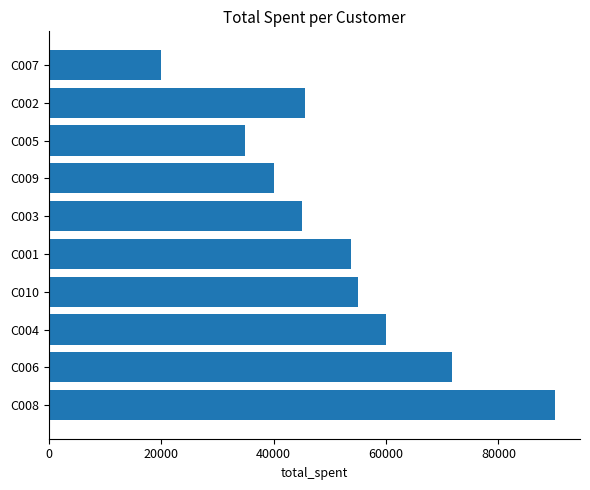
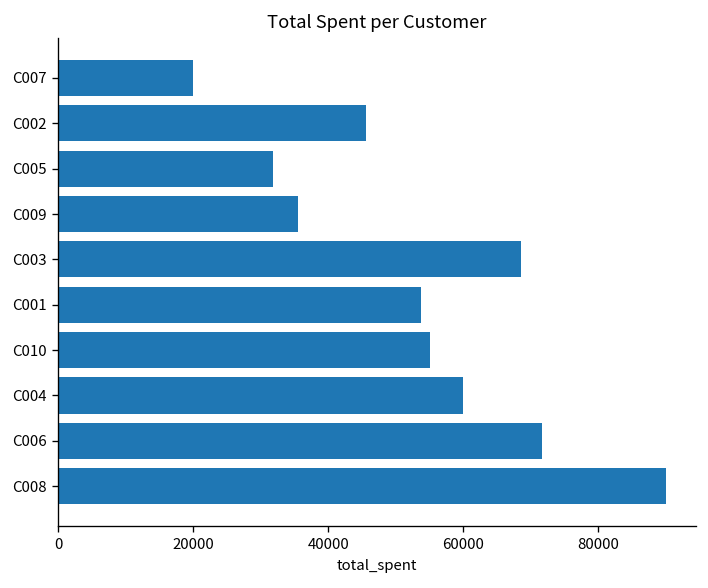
C005: 35000 -> 32000
C009: 40000 -> 36000
C003: 45000 -> 69000
